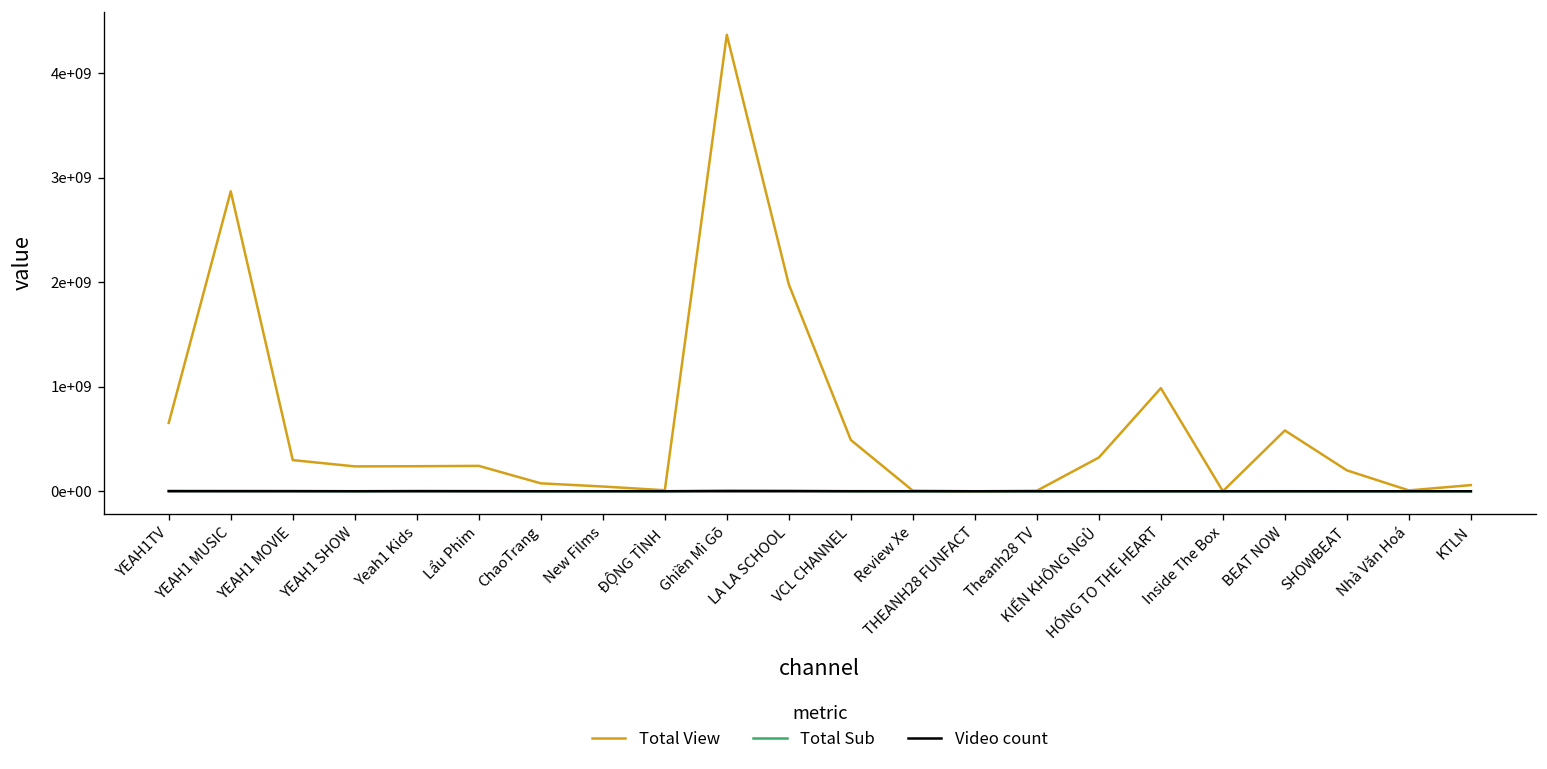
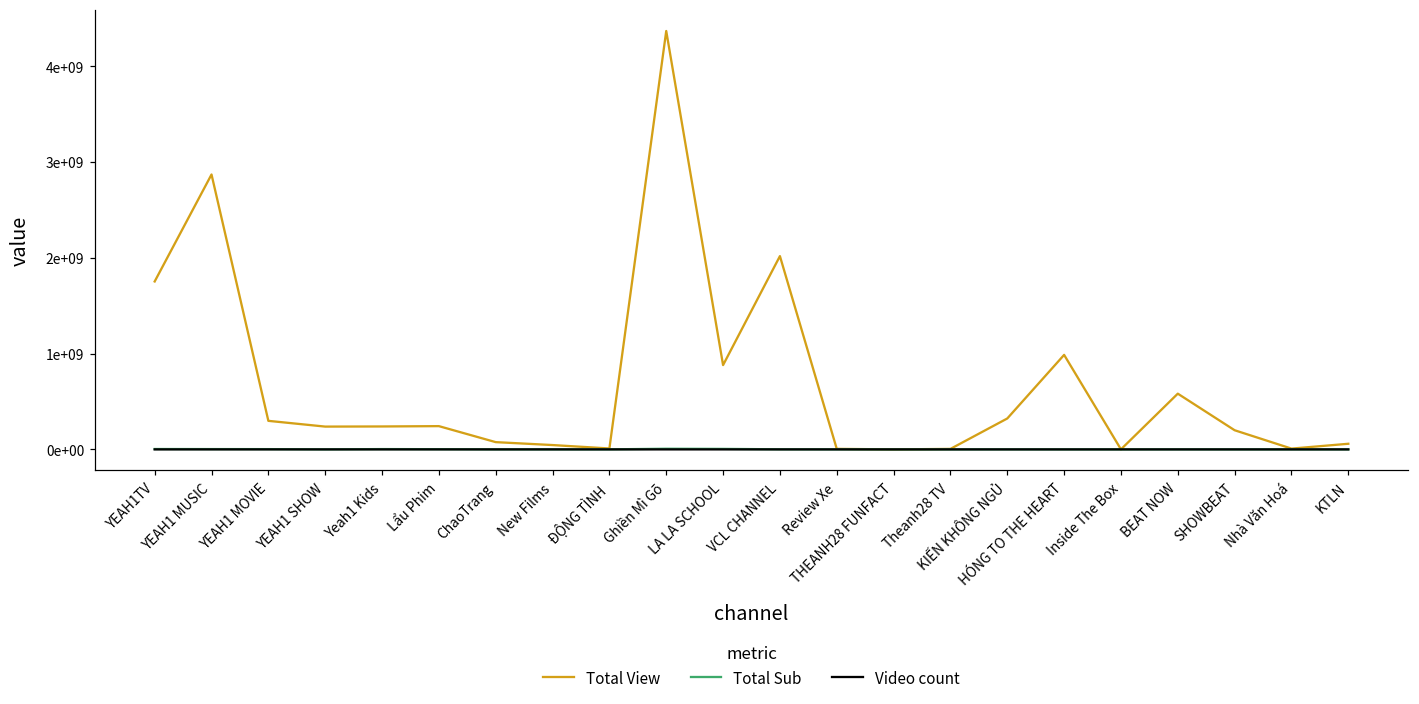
Total View, YEAH1TV: 700000000 -> 1800000000
Total View, LA LA SCHOOL: 2000000000 -> 900000000
Total View, VCL CHANNEL: 500000000 -> 2000000000
